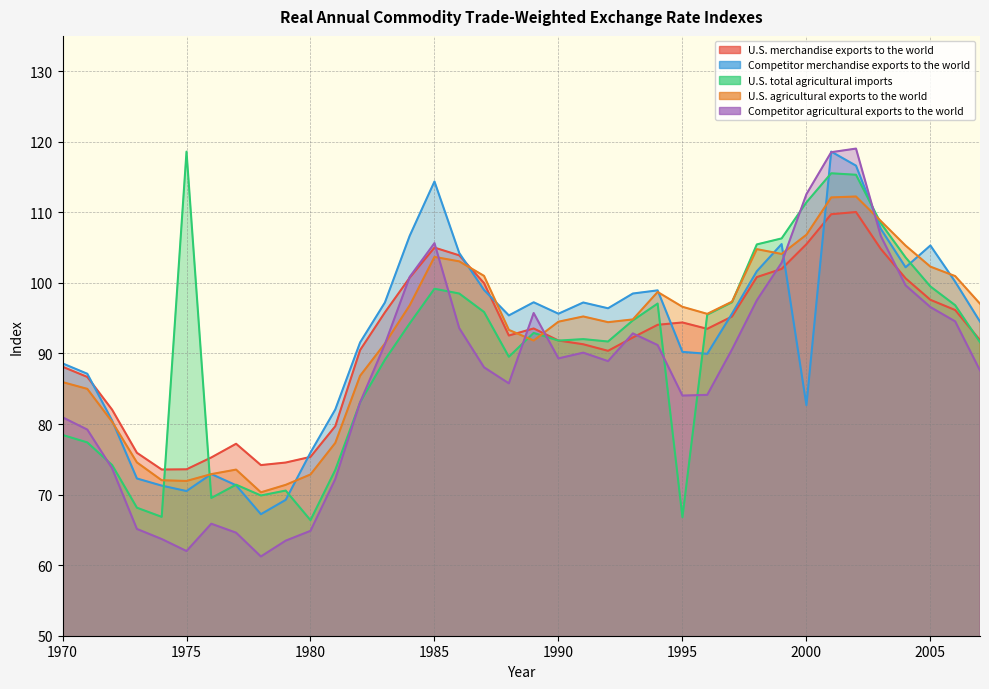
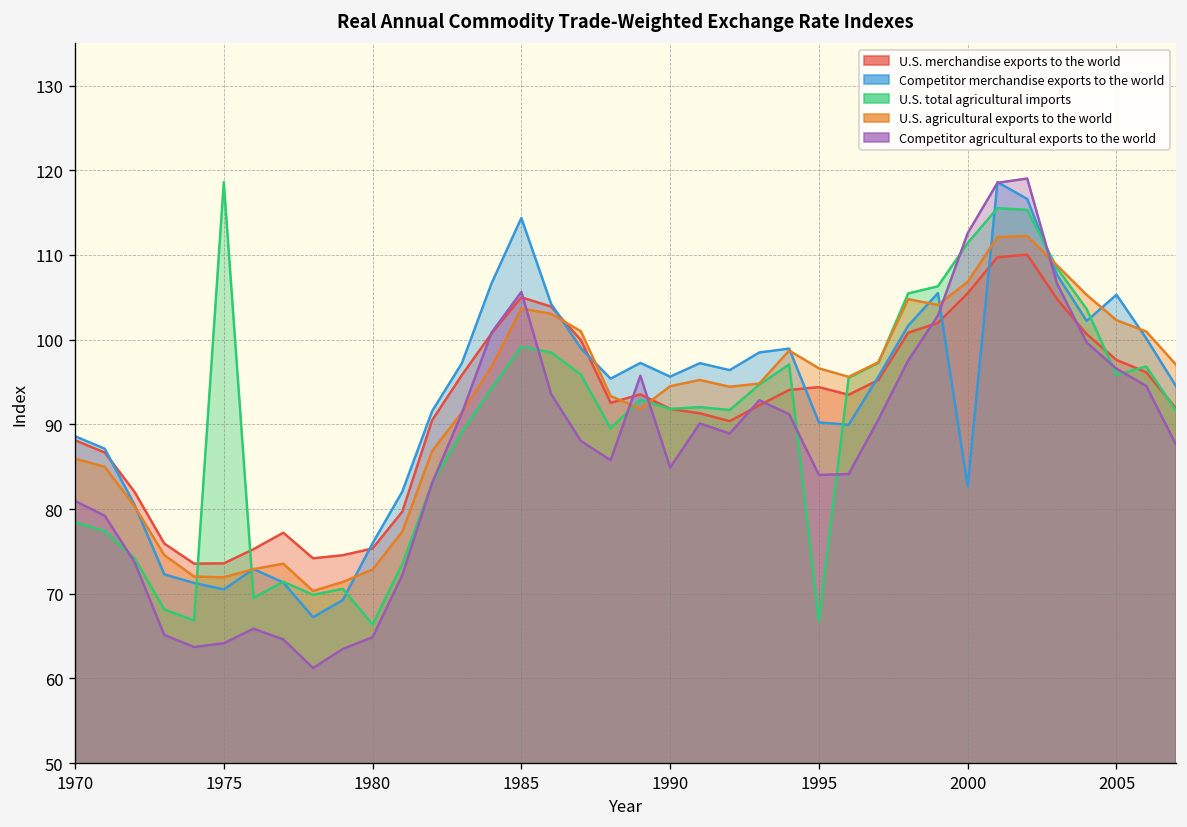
Competitor agricultural exports to the world, 1975: 62 -> 64
Competitor agricultural exports to the world, 1990: 89 -> 85
U.S. total agricultural imports, 2005: 99 -> 96
